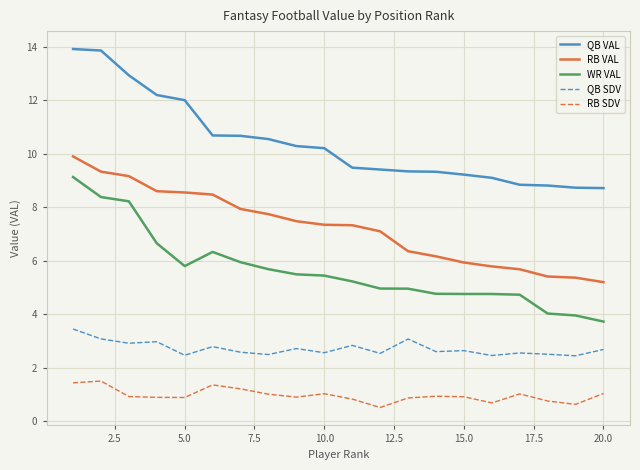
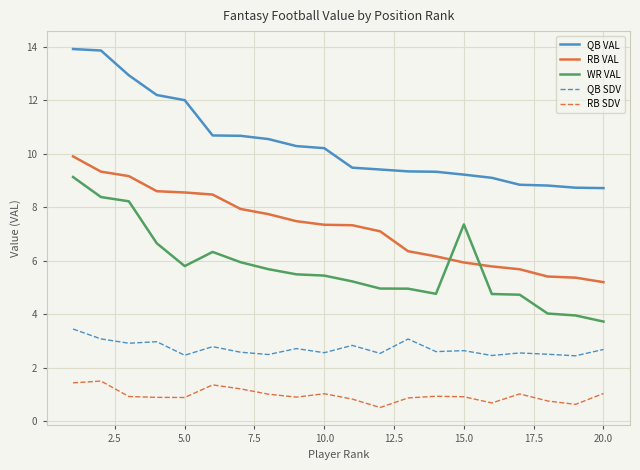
WR VAL, 15.0: 4.8 -> 7.4
